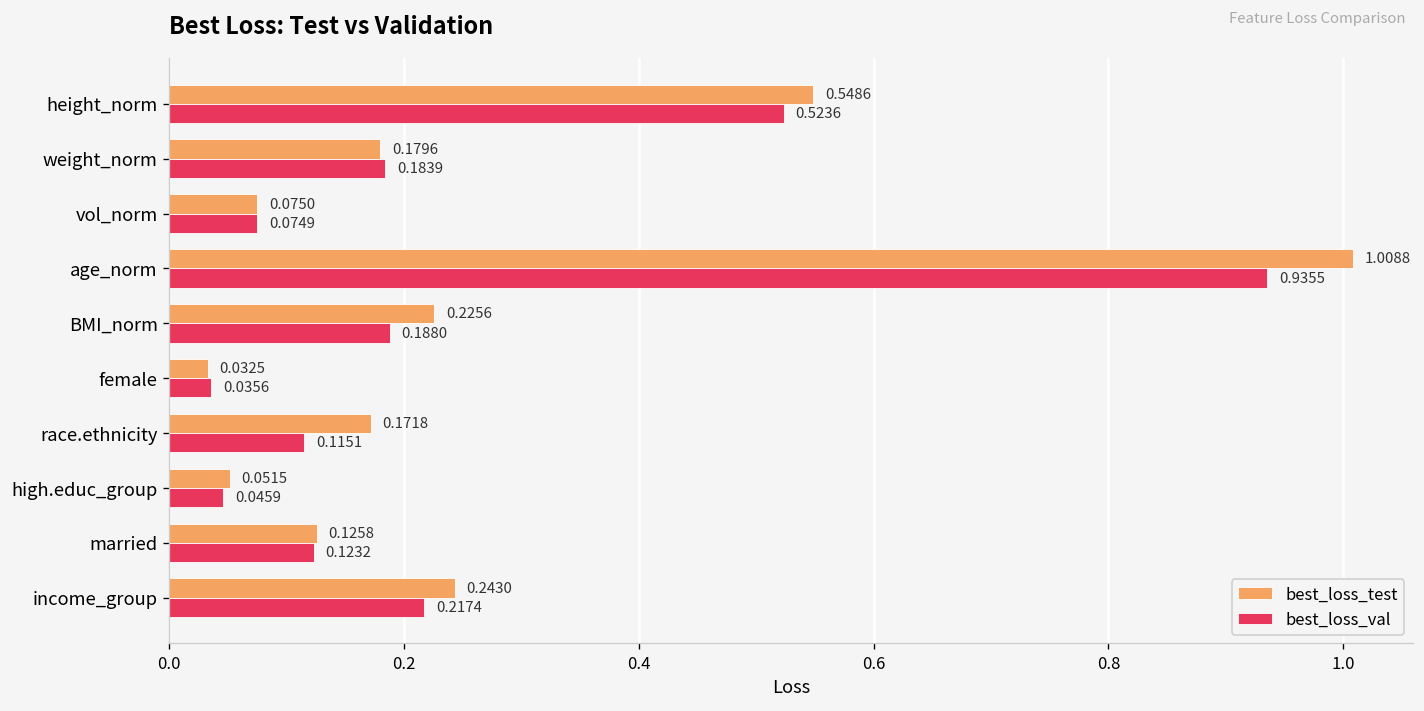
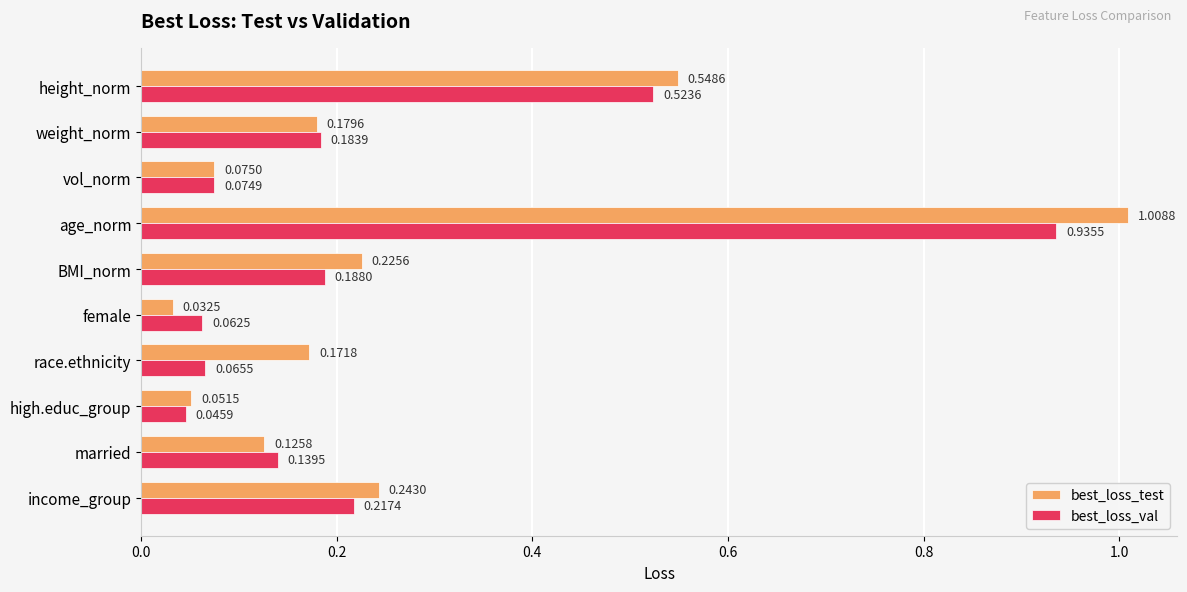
best_loss_val, female: 0.0356 -> 0.0625
best_loss_val, race.ethnicity: 0.1151 -> 0.0655
best_loss_val, married: 0.1232 -> 0.1395
